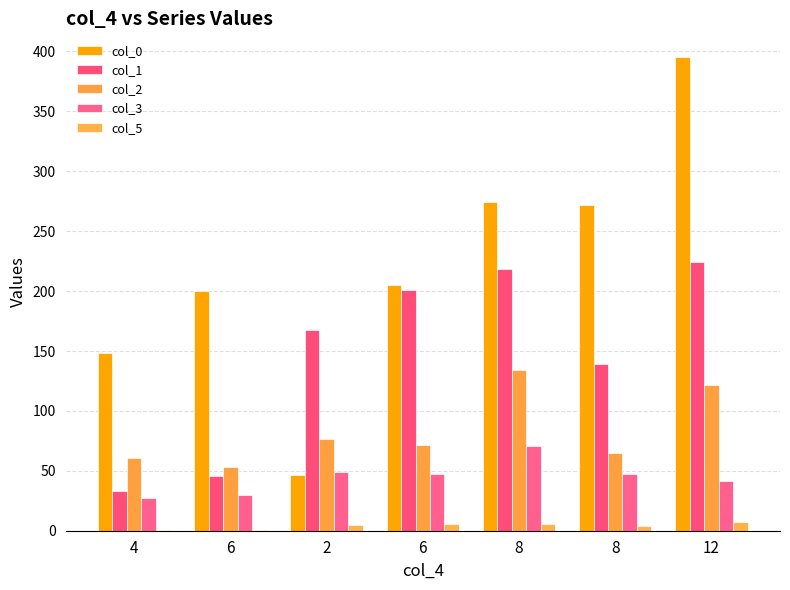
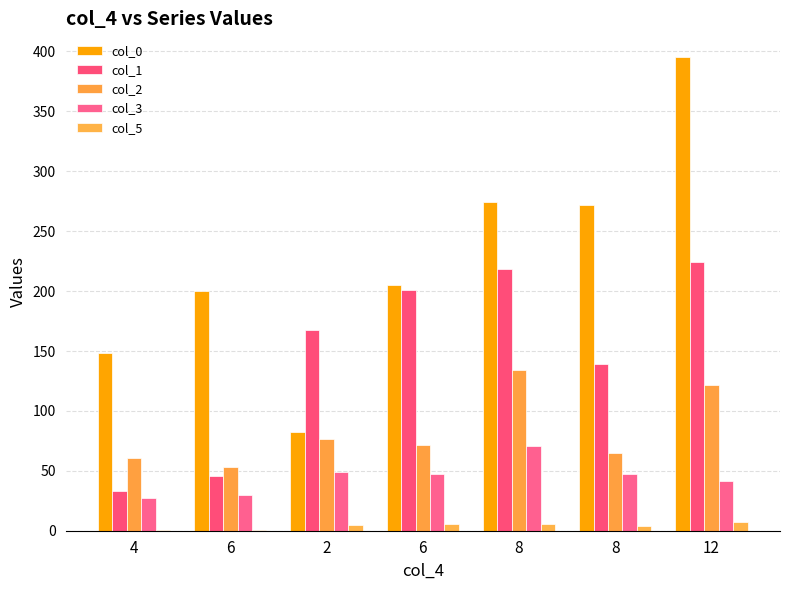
col_0, 2: 46 -> 82
